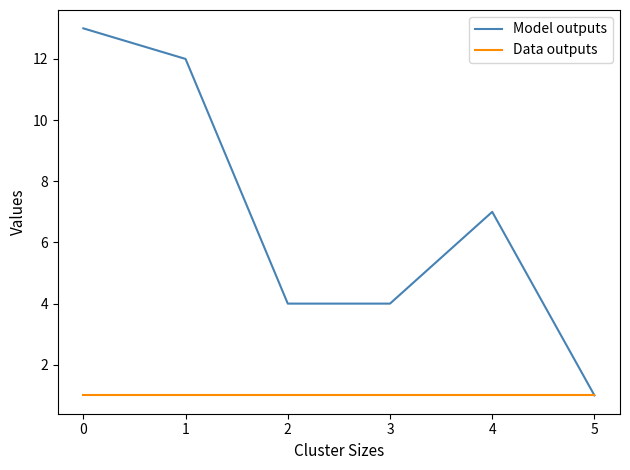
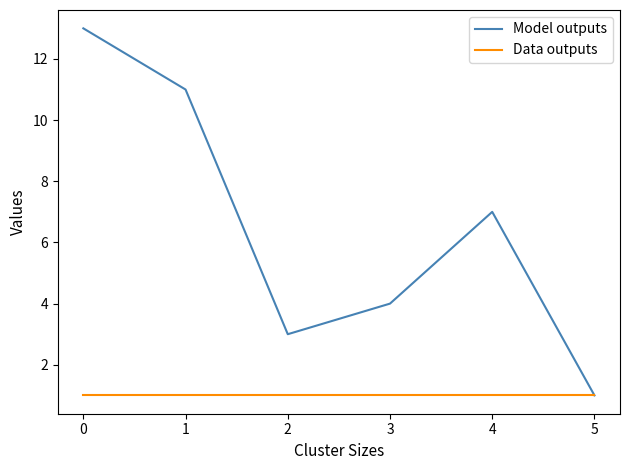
Model outputs, 1: 12 -> 11
Model outputs, 2: 4 -> 3
